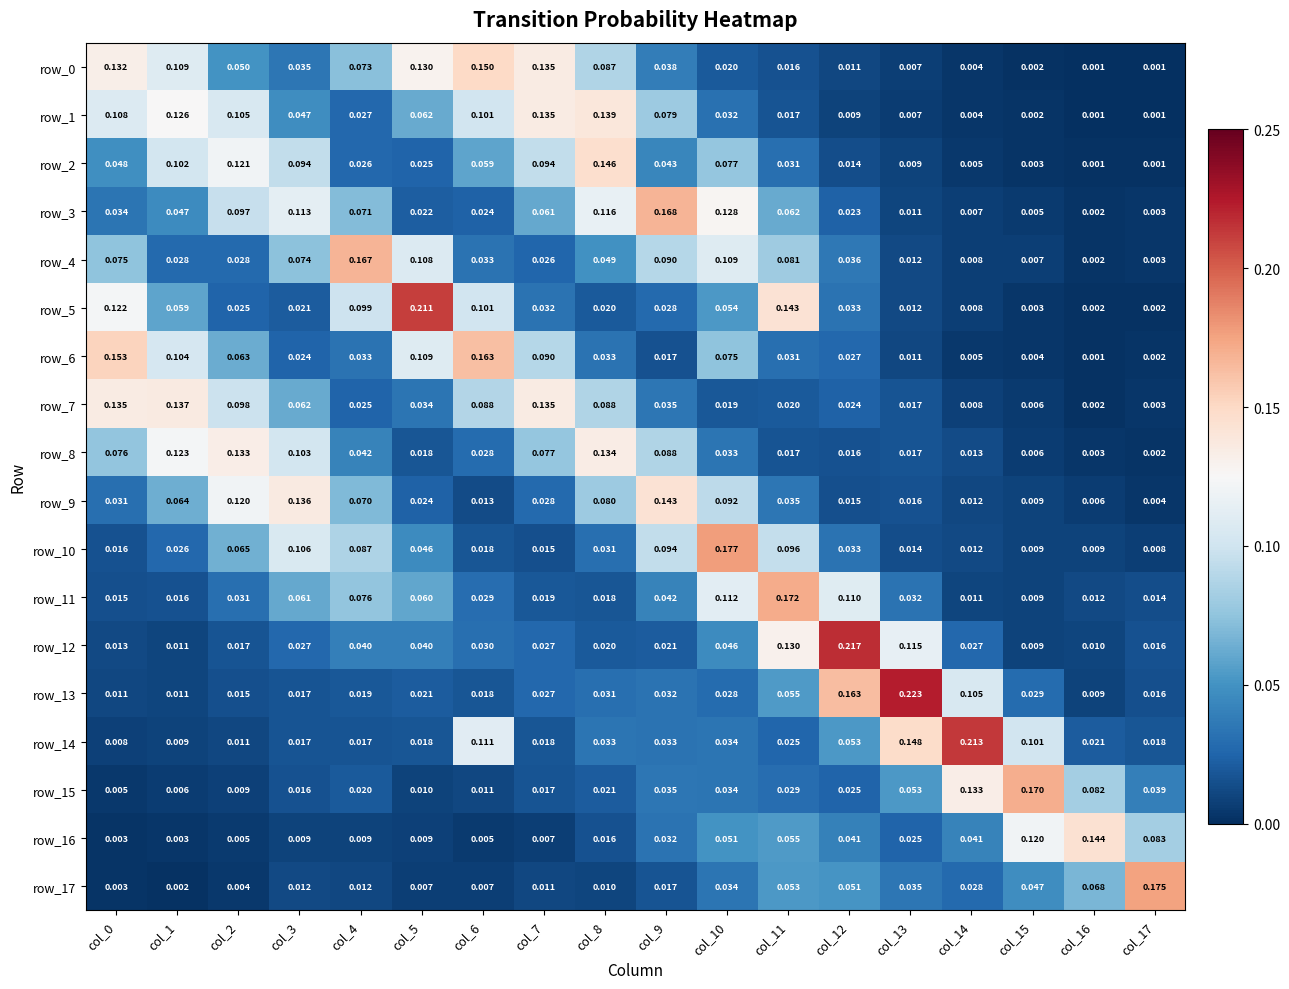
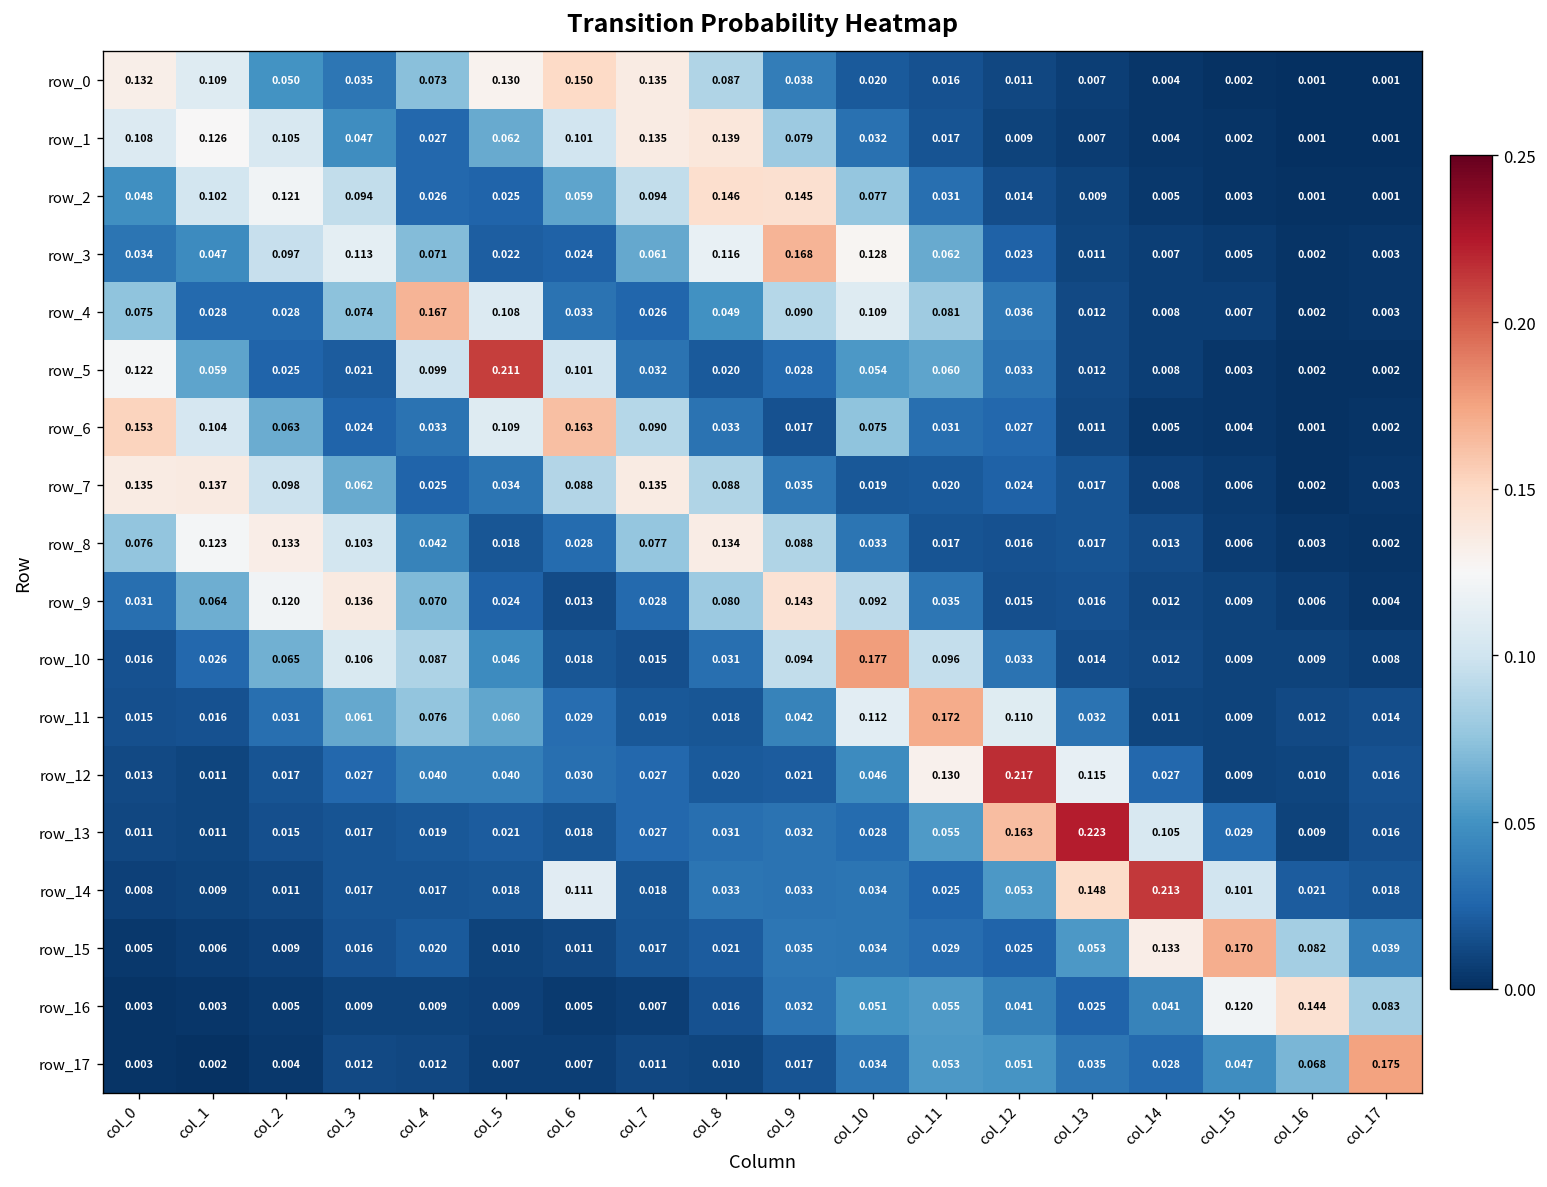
row_2, col_9: 0.043 -> 0.145
row_5, col_11: 0.143 -> 0.060
